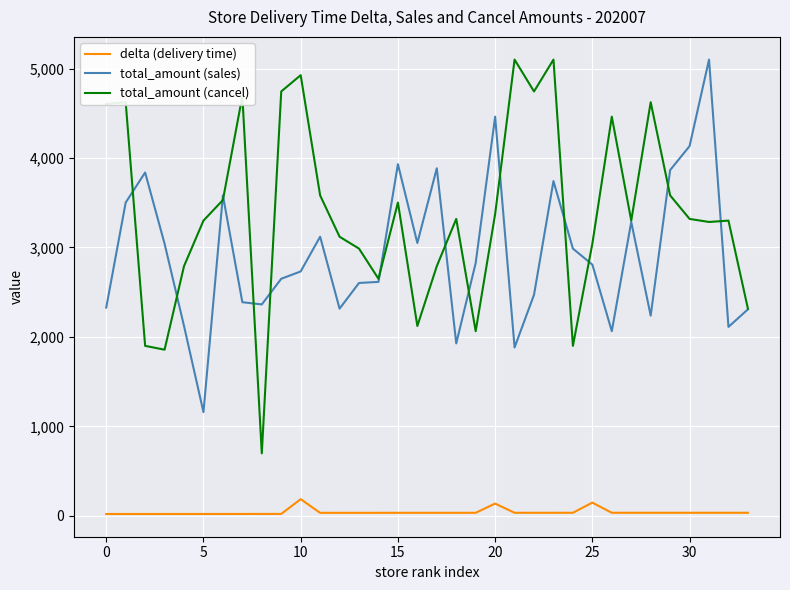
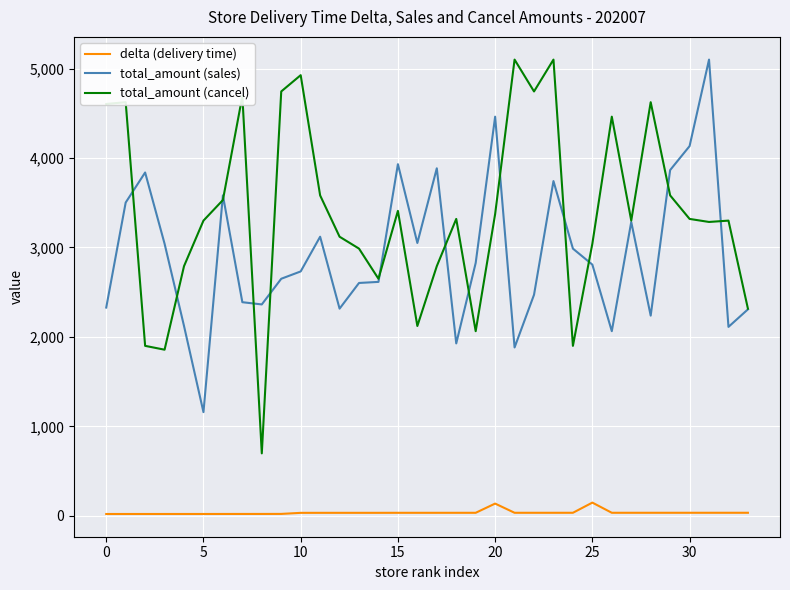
delta (delivery time), 10: 200 -> 0
total_amount (cancel), 15: 3,500 -> 3,400
